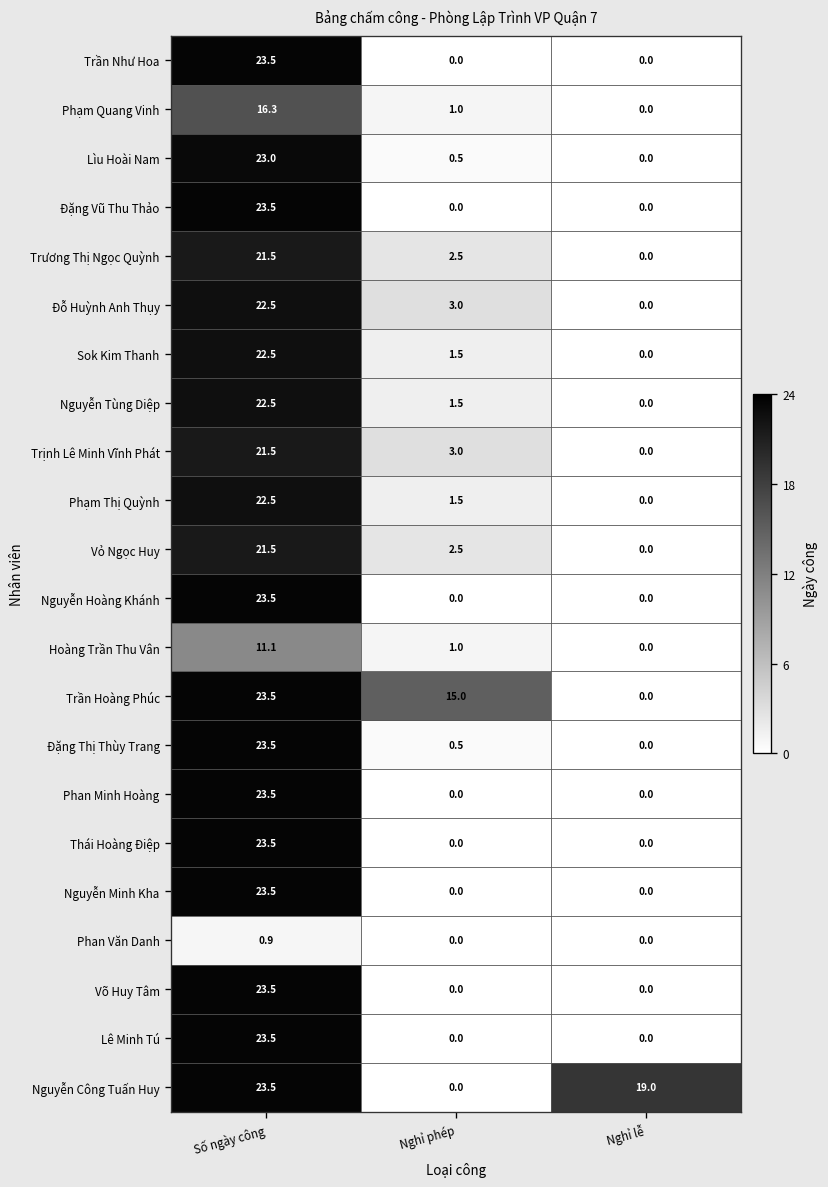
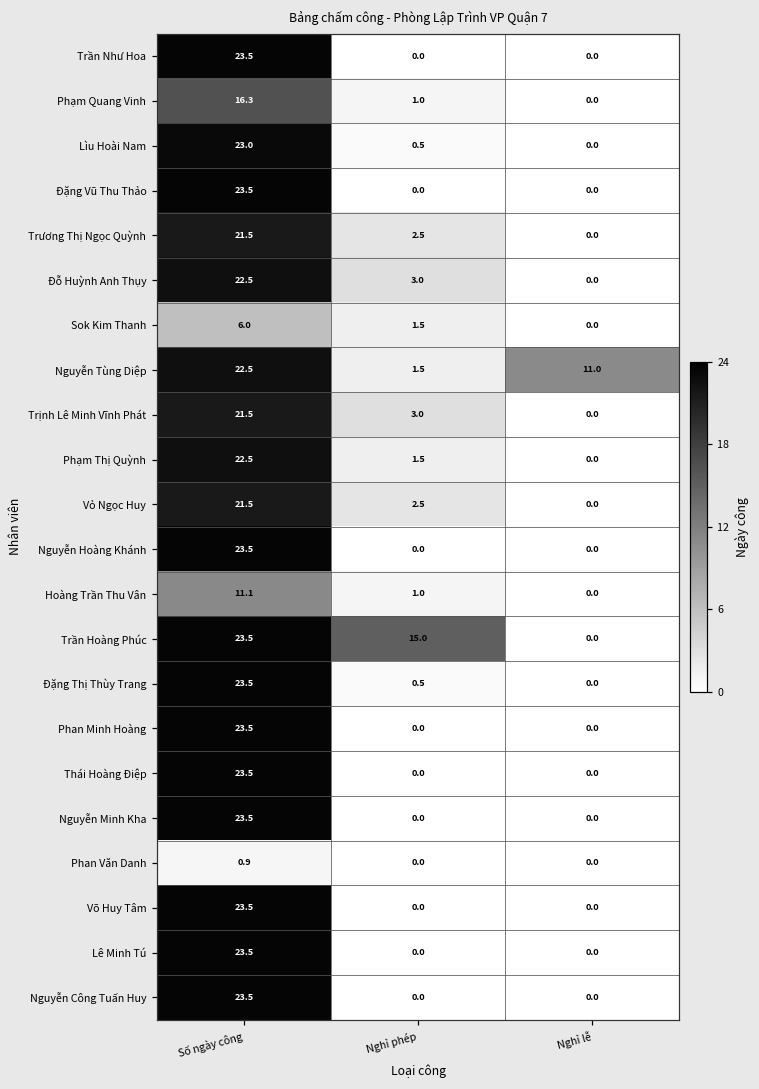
Sok Kim Thanh, Số ngày công: 22.5 -> 6.0
Nguyễn Tùng Diệp, Nghỉ lễ: 0.0 -> 11.0
Nguyễn Công Tuấn Huy, Nghỉ lễ: 19.0 -> 0.0
